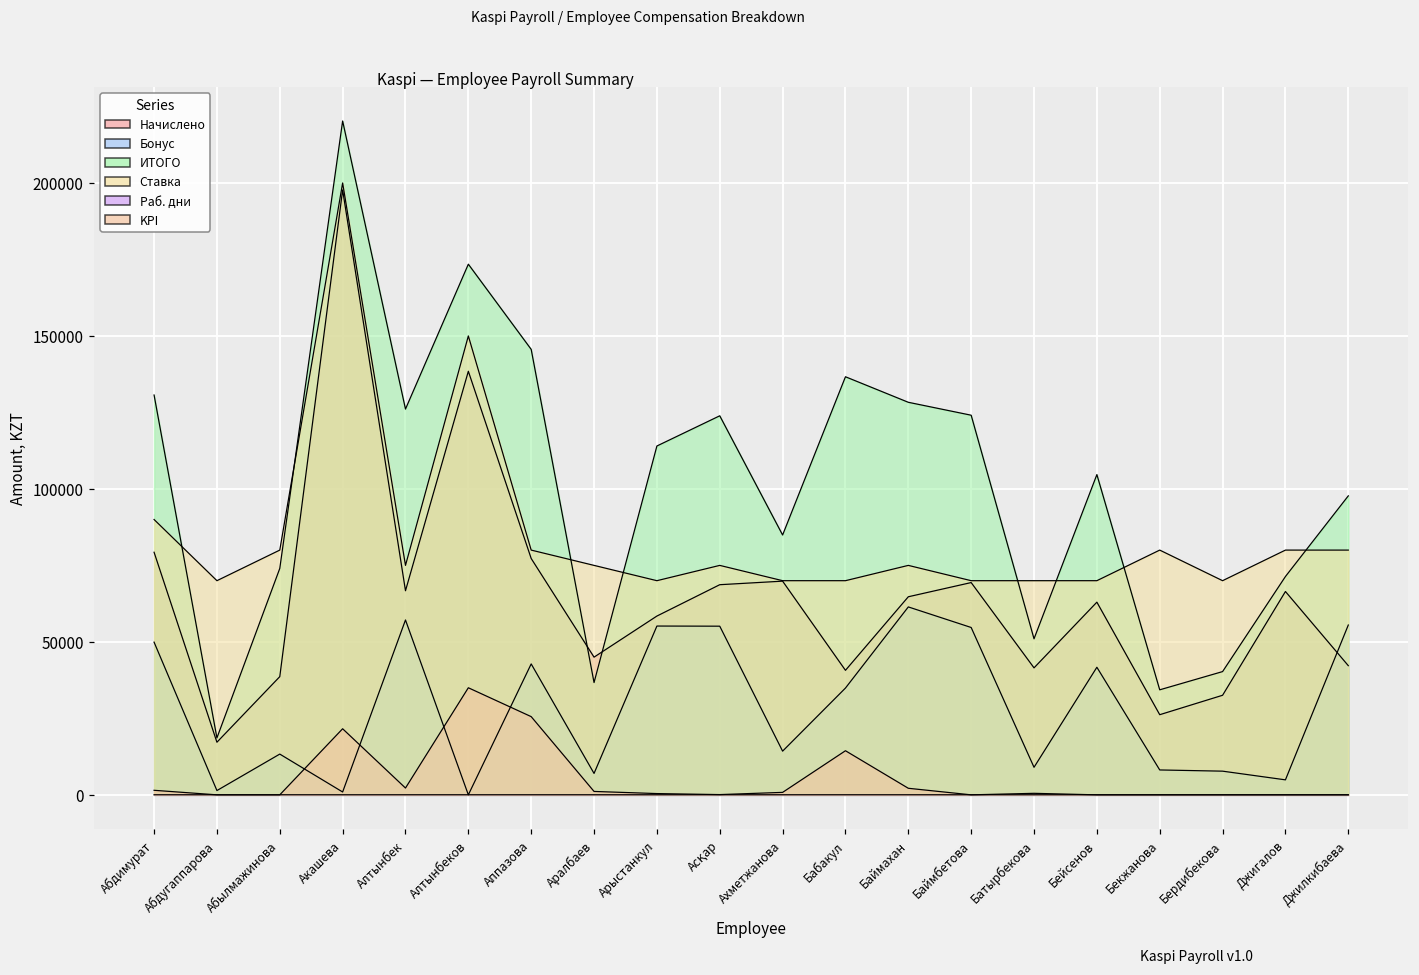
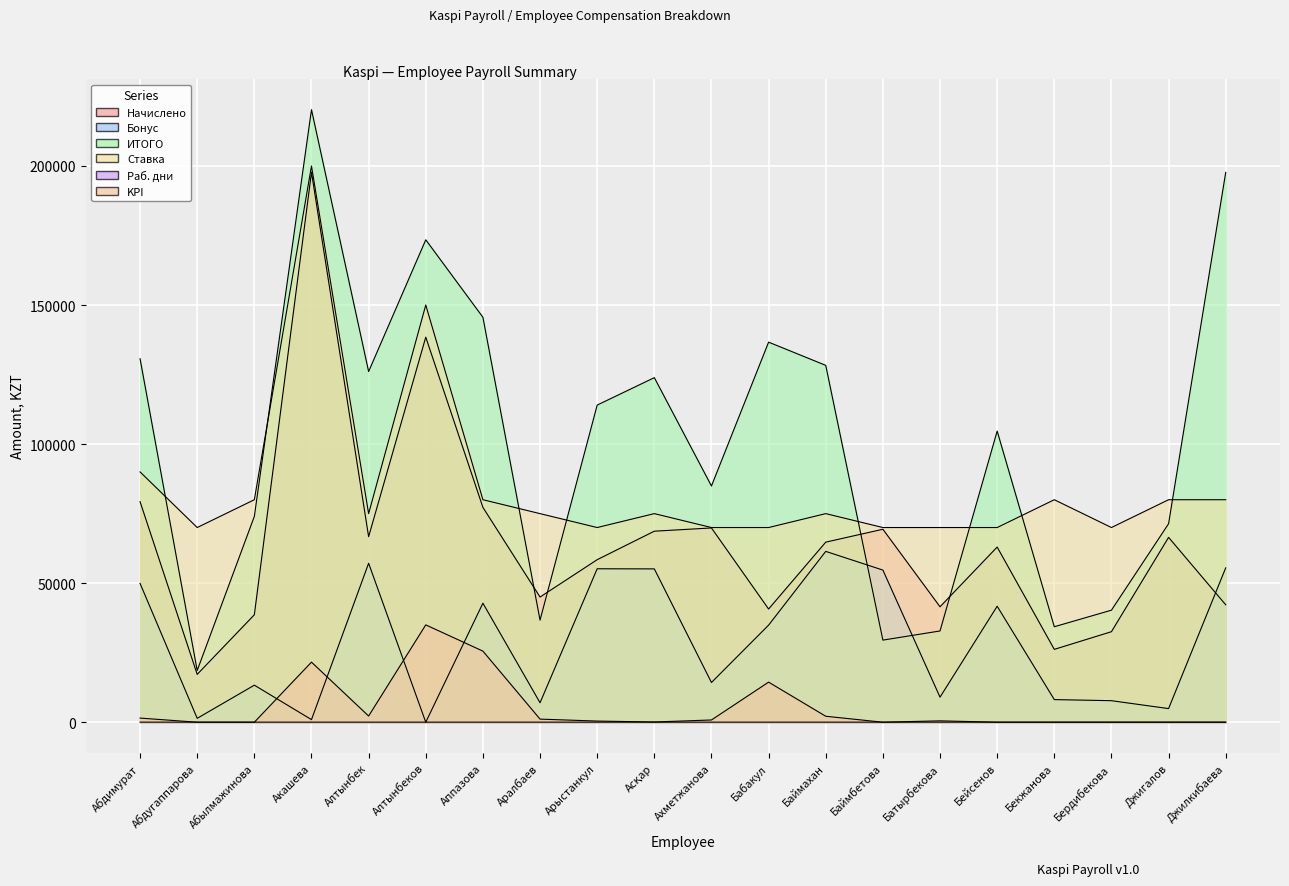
ИТОГО, Баймбетова: 124000 -> 30000
ИТОГО, Батырбекова: 51000 -> 33000
ИТОГО, Джилкибаева: 98000 -> 198000
